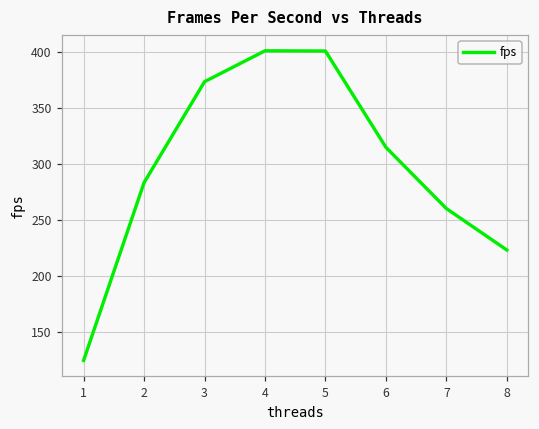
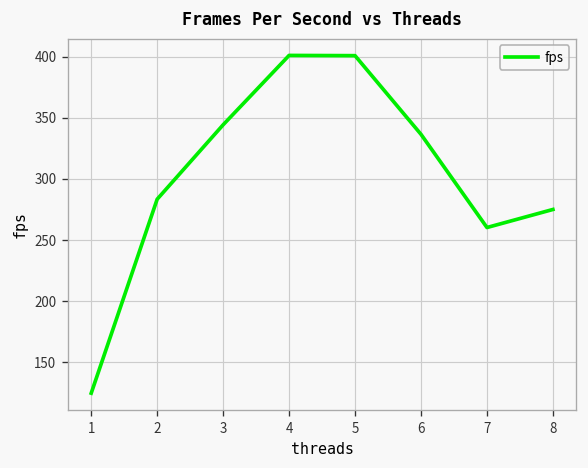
3: 374 -> 344
6: 315 -> 337
8: 223 -> 275
